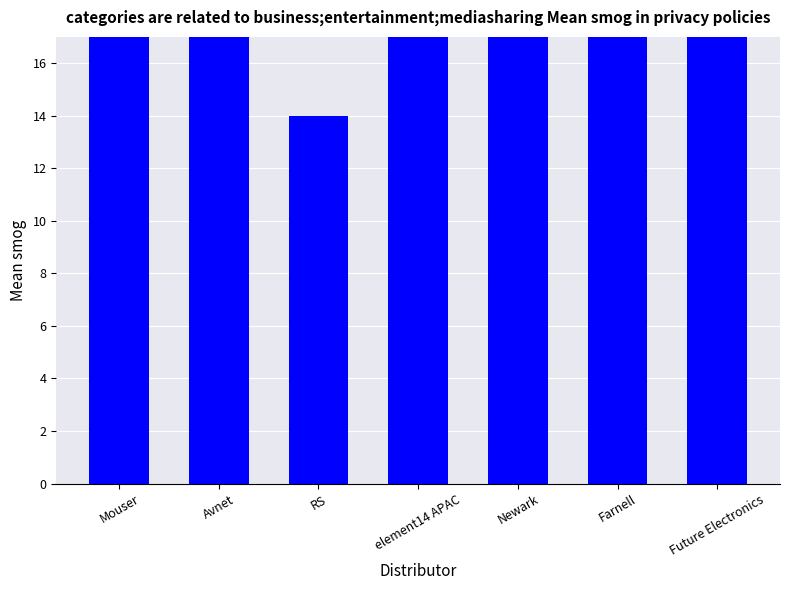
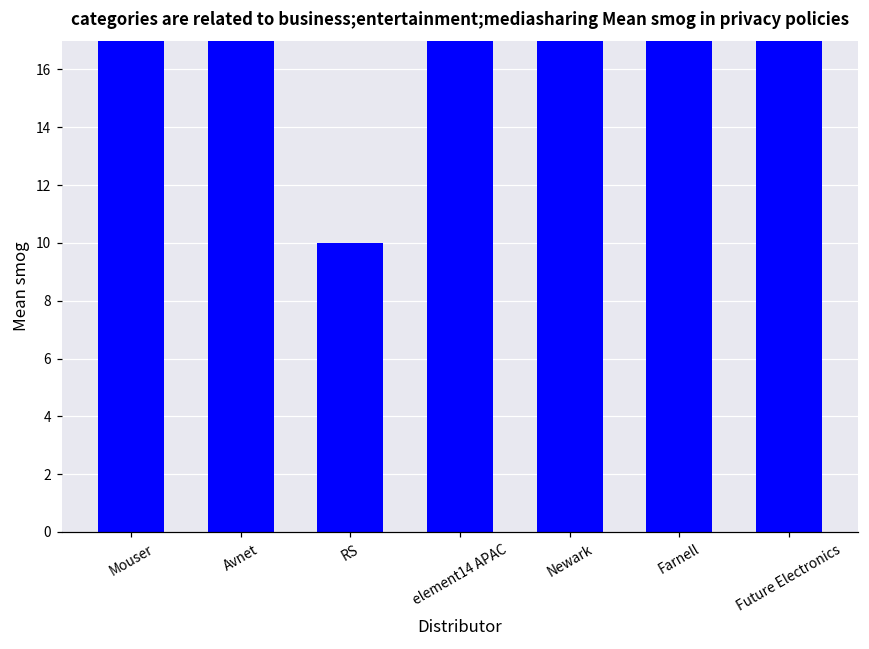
RS: 14 -> 10
